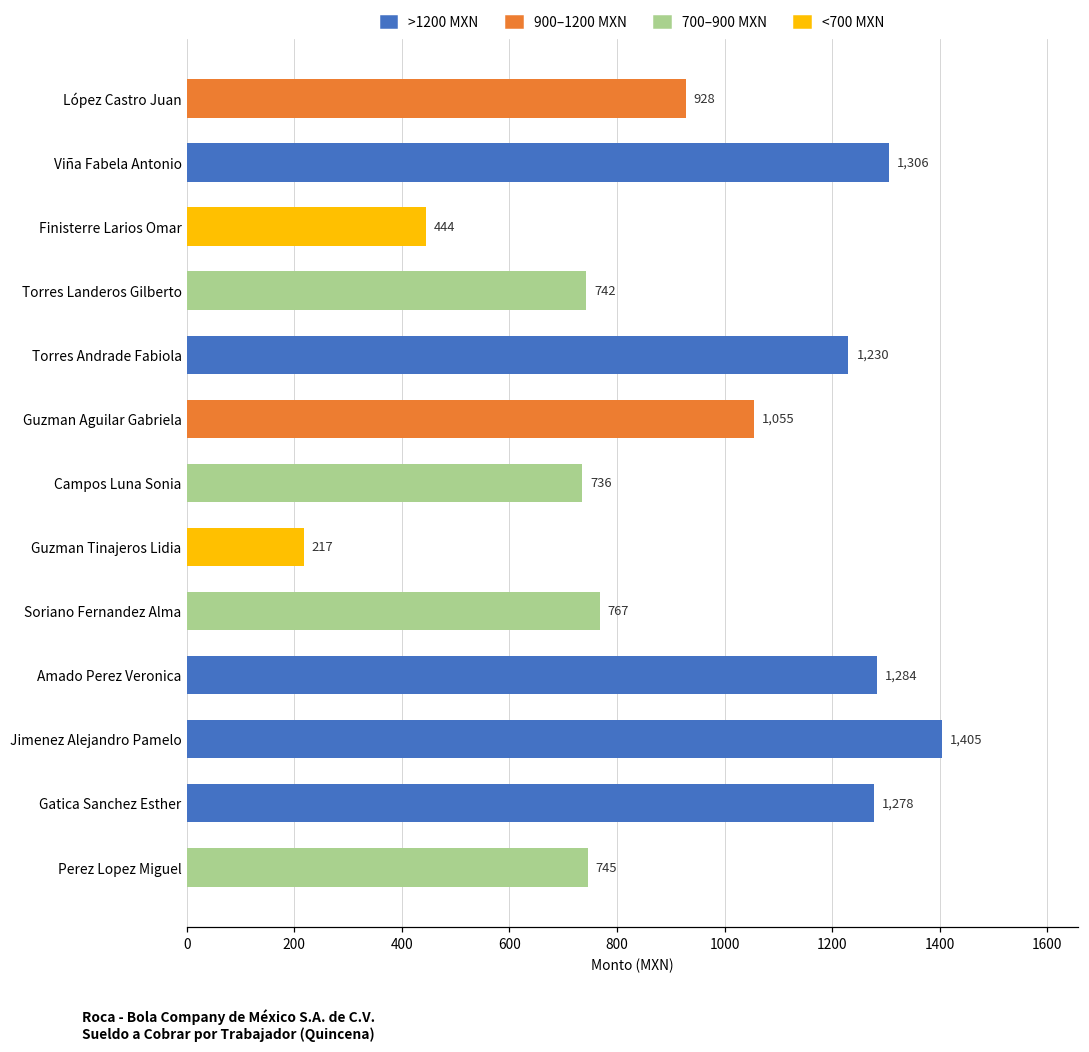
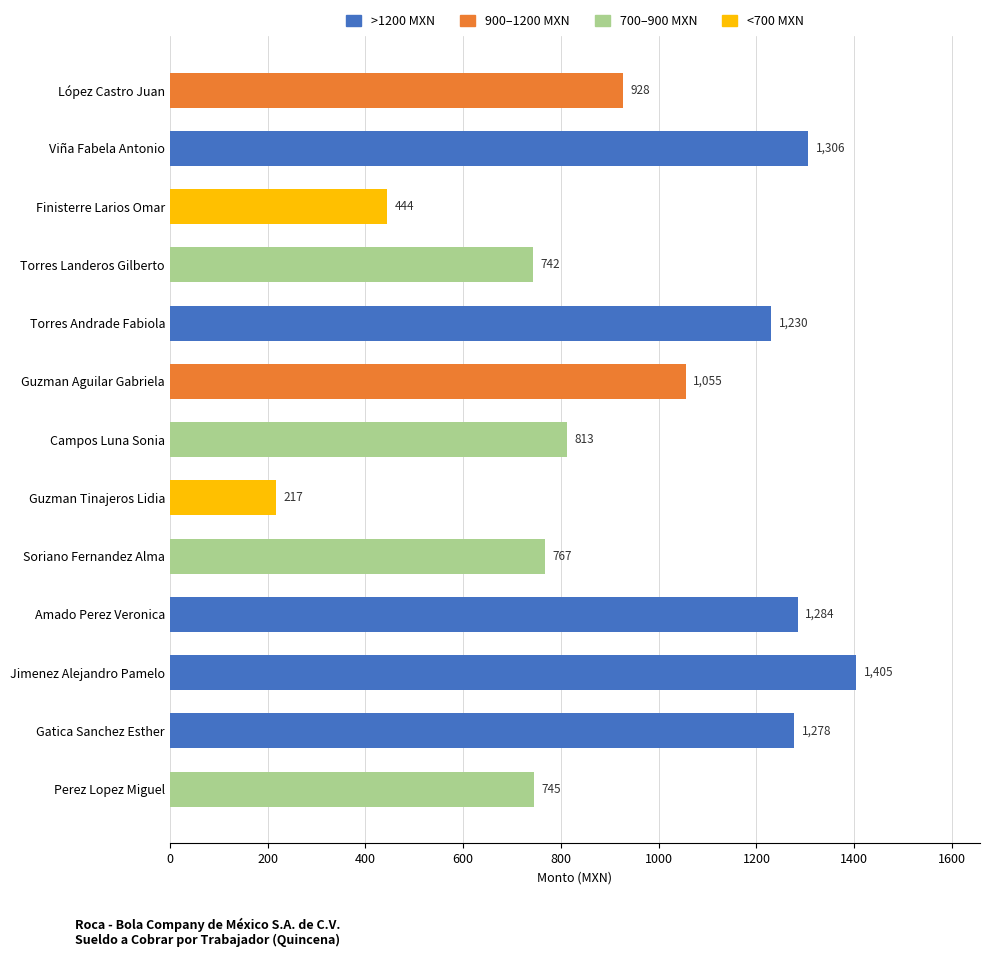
Campos Luna Sonia: 736 -> 813
